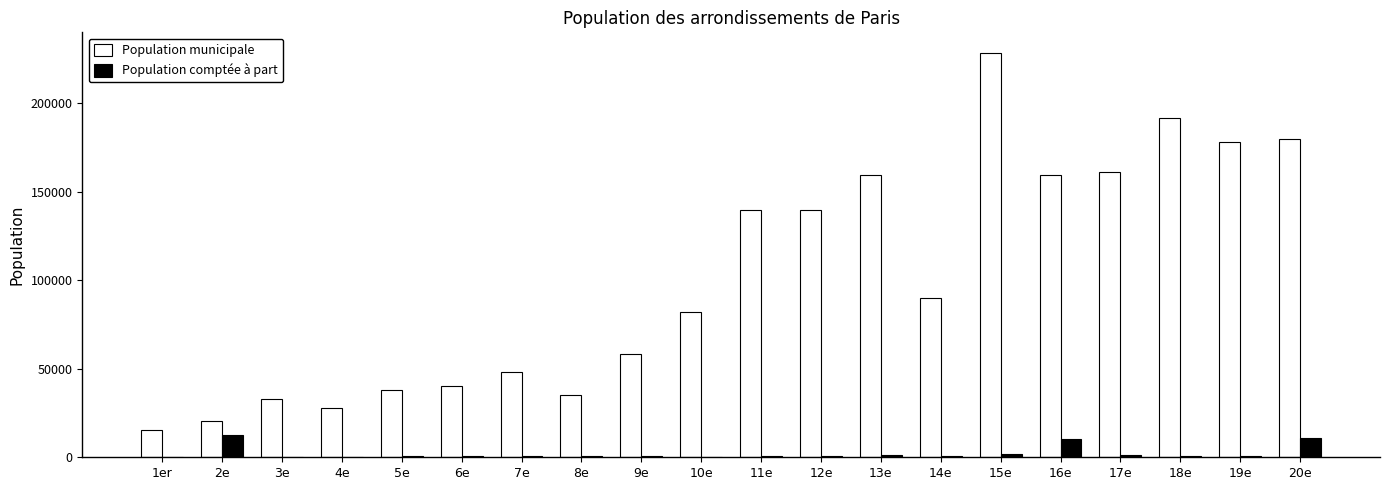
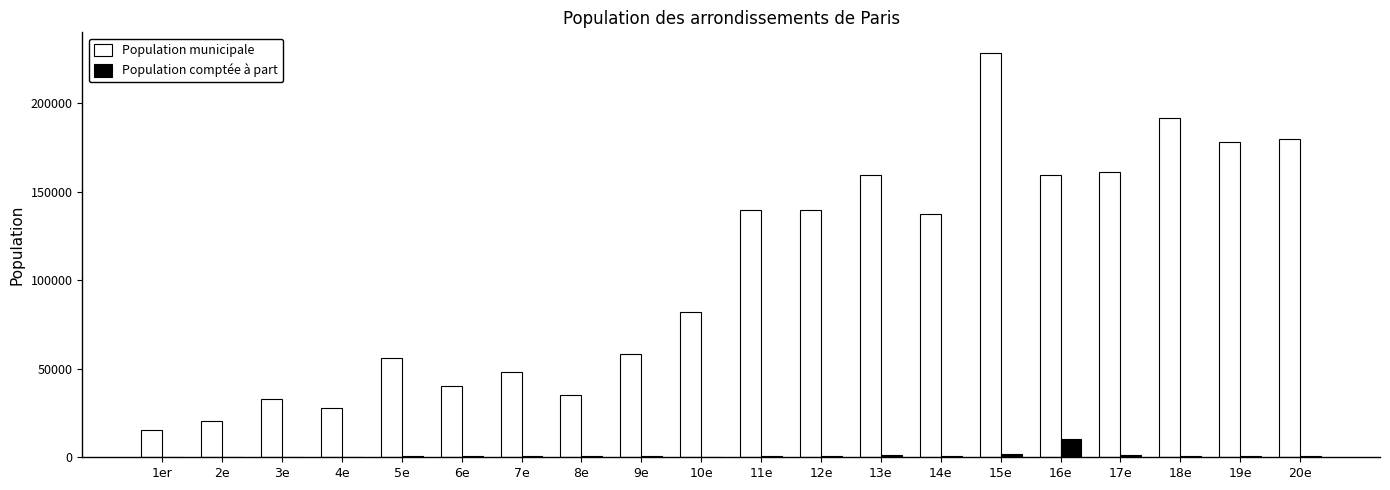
Population comptée à part, 2e: 13000 -> 0
Population municipale, 5e: 38000 -> 56000
Population municipale, 14e: 90000 -> 138000
Population comptée à part, 20e: 11000 -> 1000
